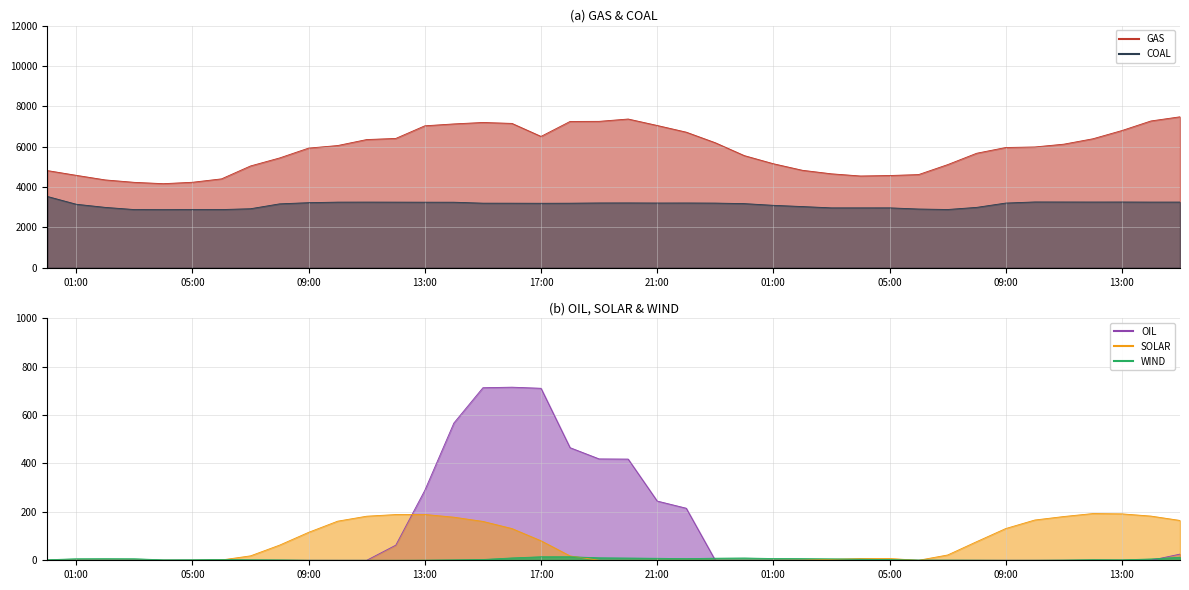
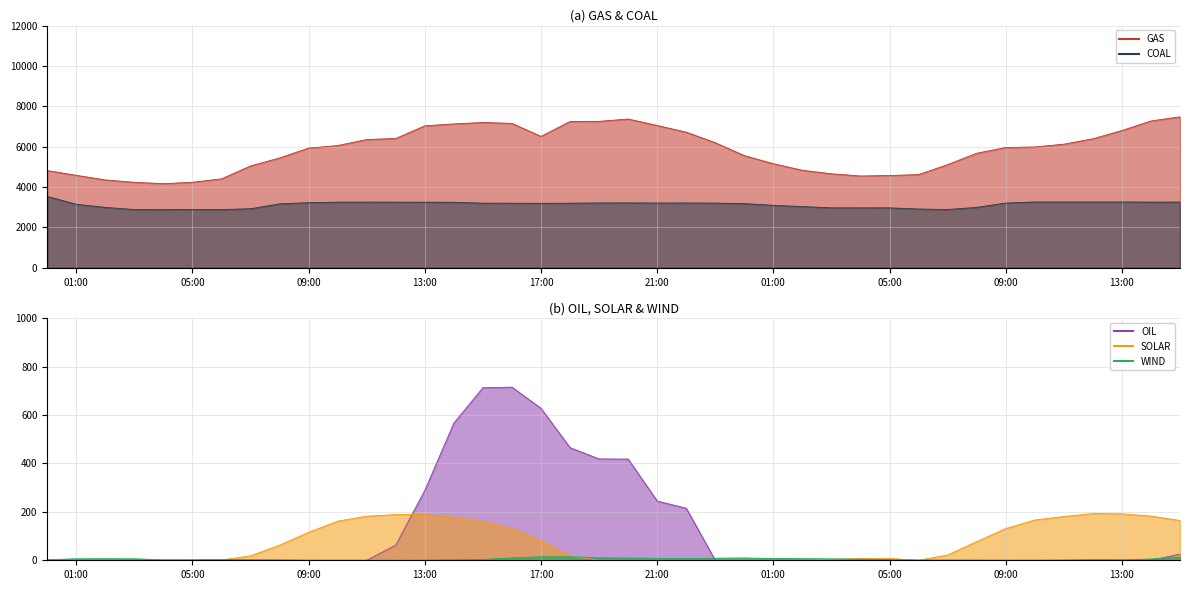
(b) OIL, SOLAR & WIND, OIL, 17:00: 710 -> 630
